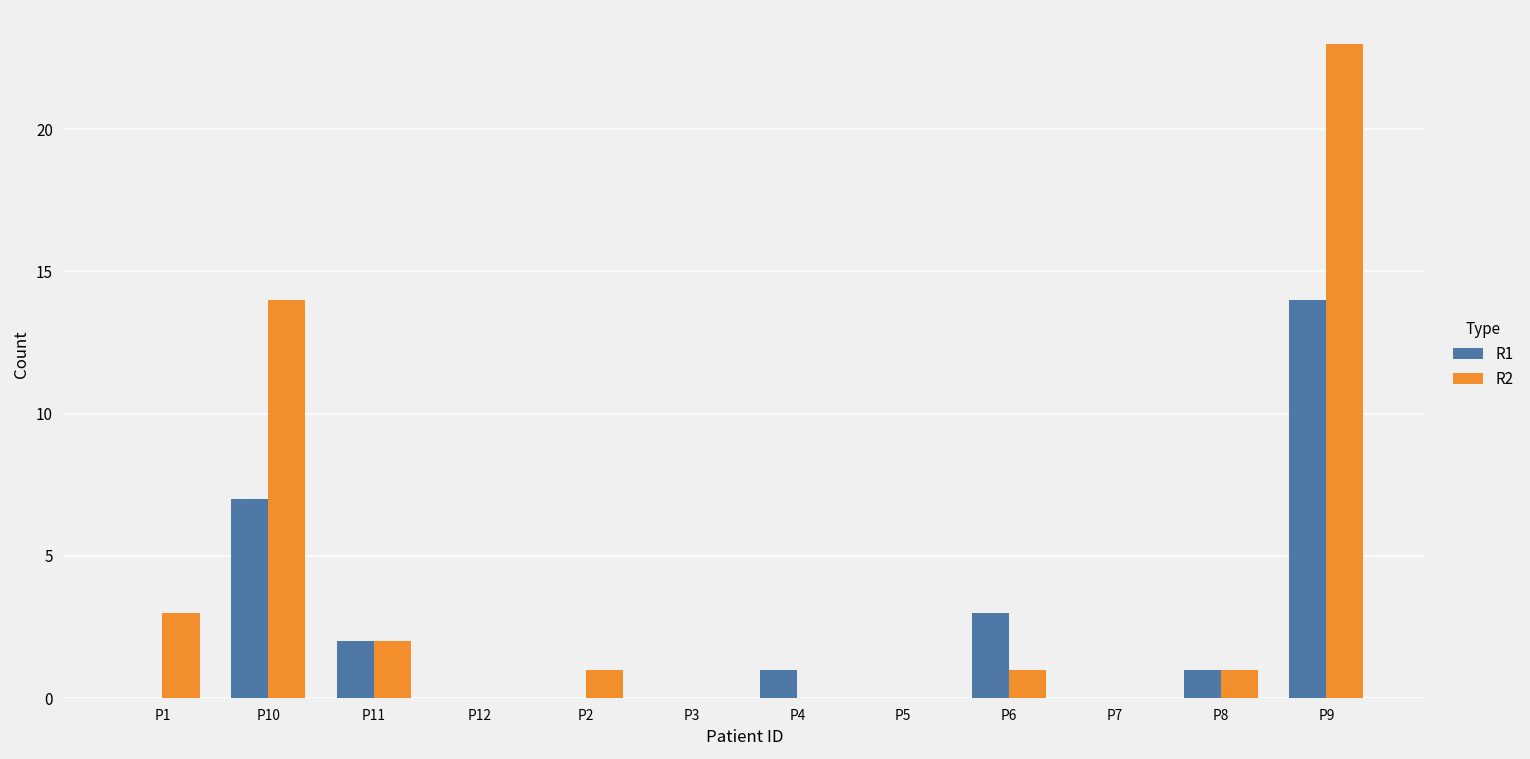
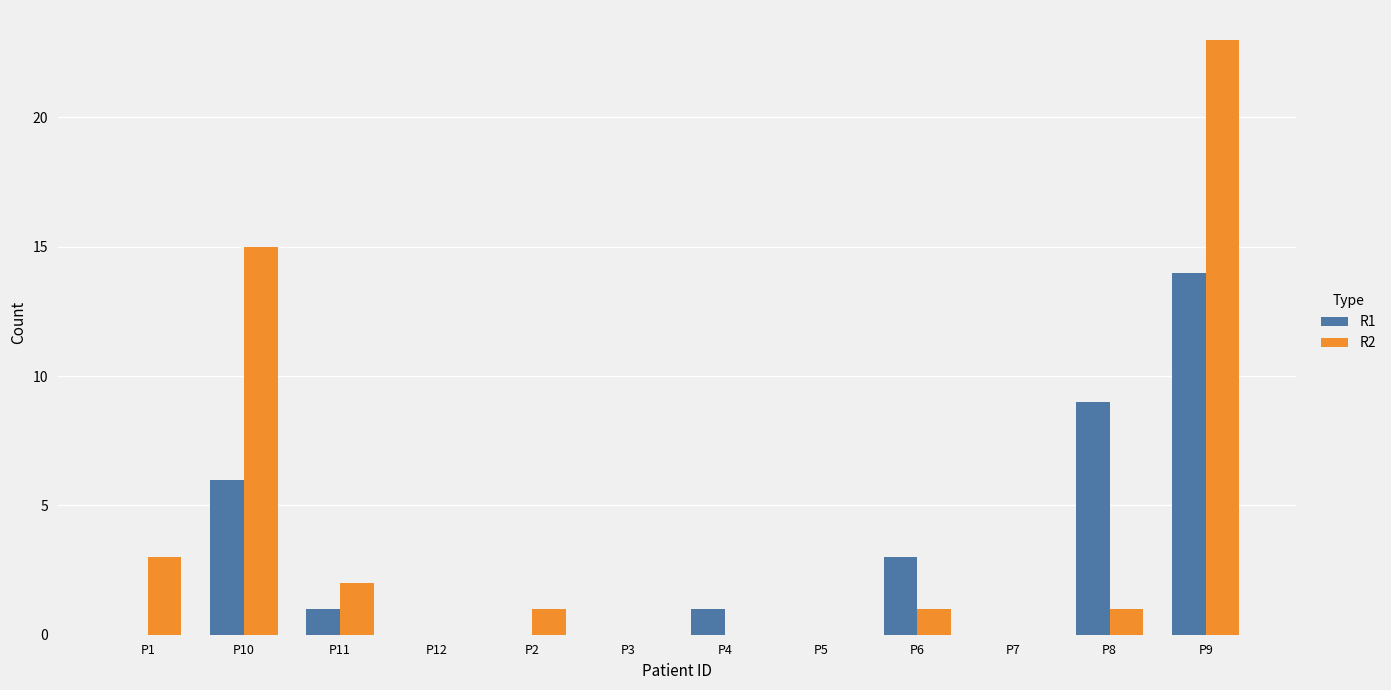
R1, P10: 7 -> 6
R2, P10: 14 -> 15
R1, P11: 2 -> 1
R1, P8: 1 -> 9
